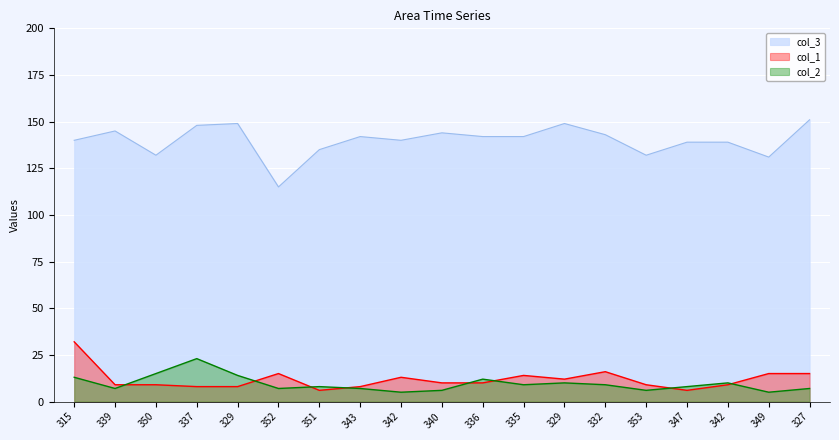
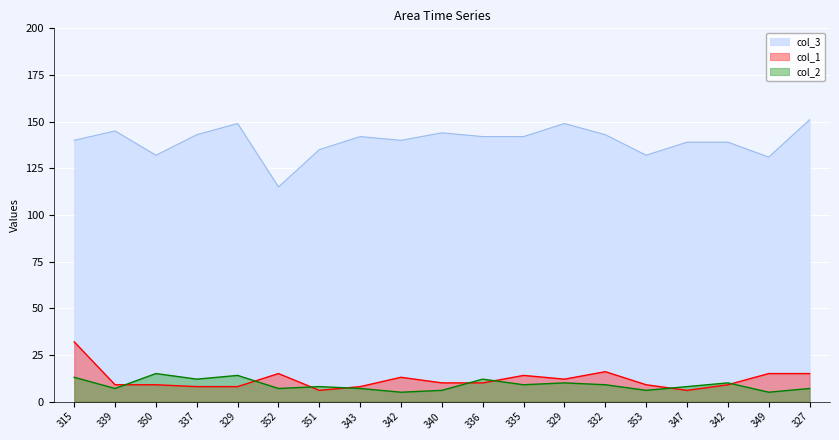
col_3, 337: 148 -> 143
col_2, 337: 23 -> 12
